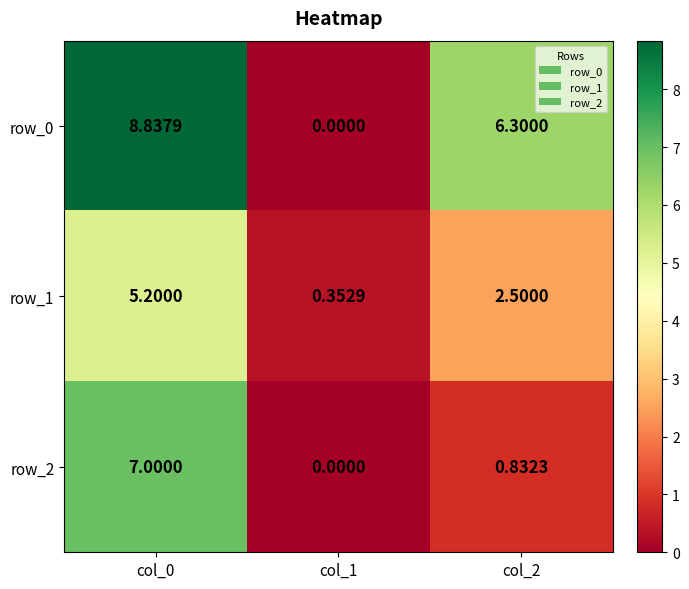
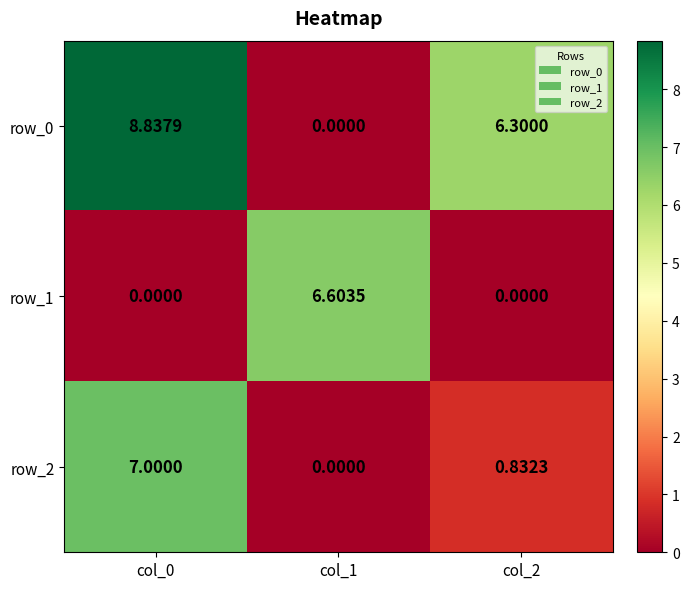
row_1, col_0: 5.2000 -> 0.0000
row_1, col_1: 0.3529 -> 6.6035
row_1, col_2: 2.5000 -> 0.0000
